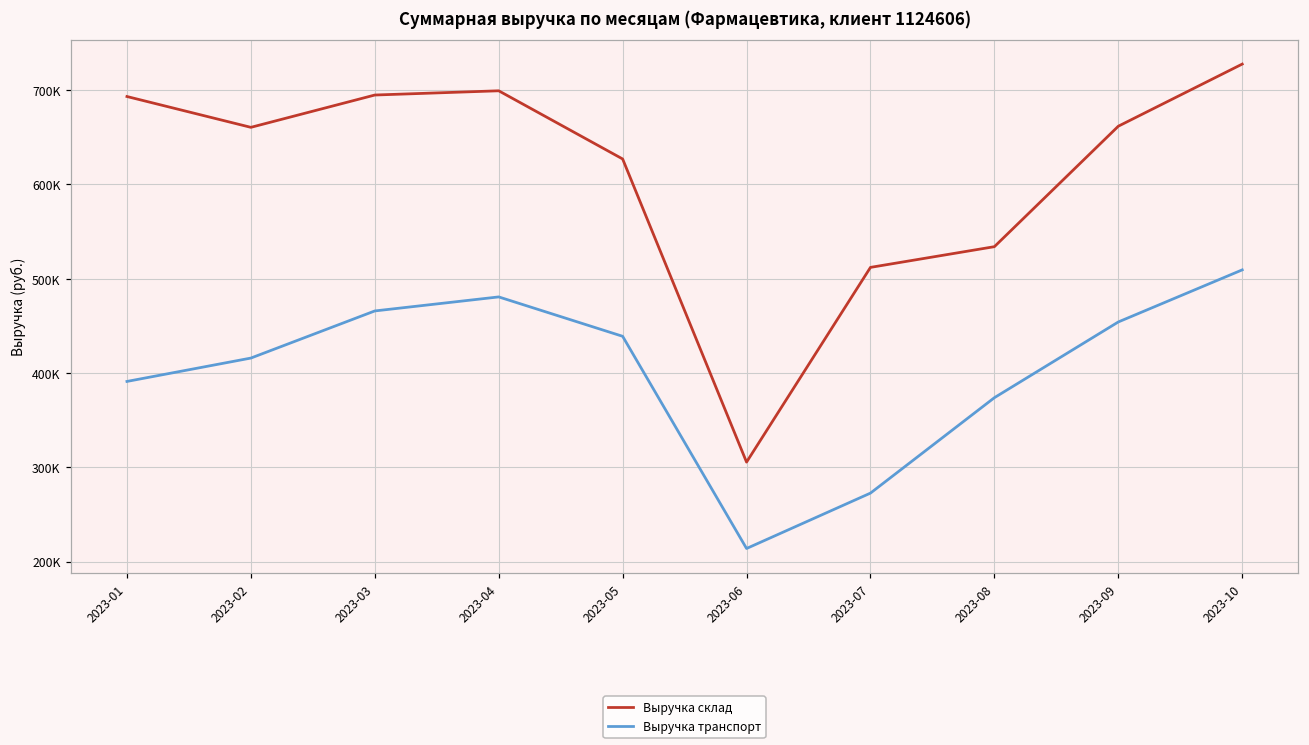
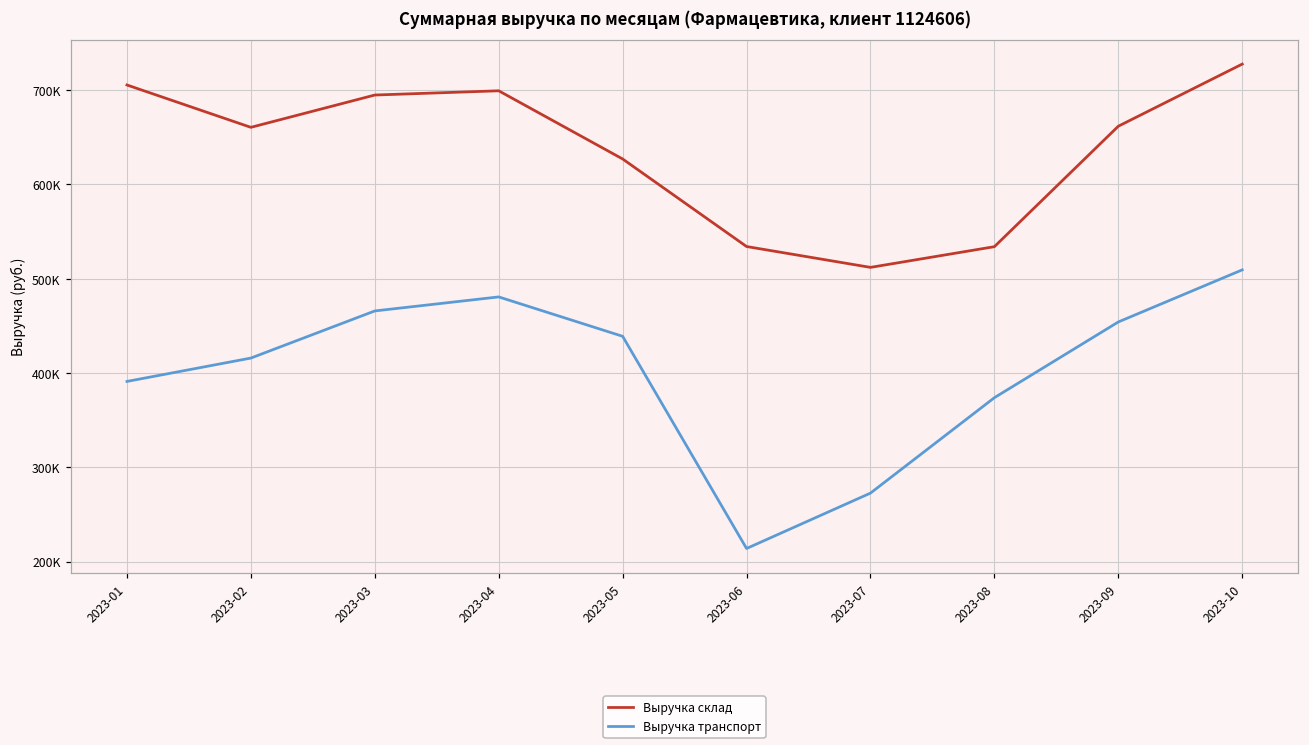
Выручка склад, 2023-01: 690000 -> 710000
Выручка склад, 2023-06: 310000 -> 530000
